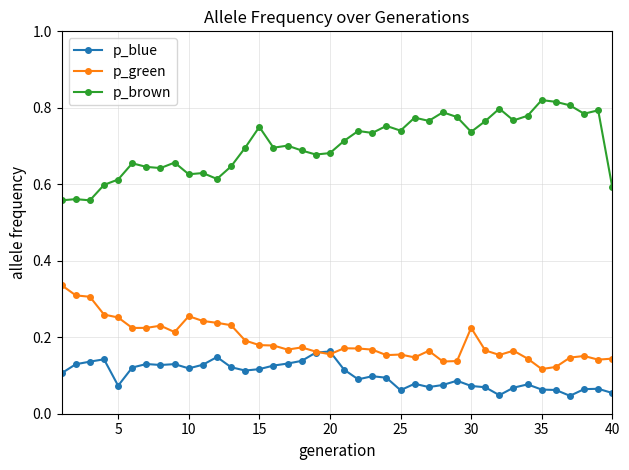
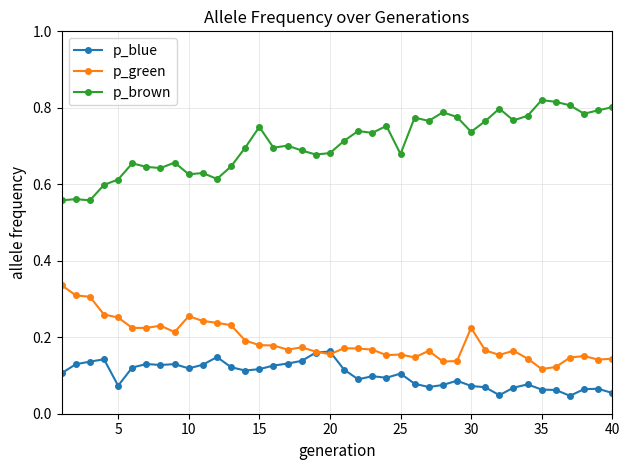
p_blue, 25: 0.06 -> 0.10
p_brown, 25: 0.74 -> 0.68
p_brown, 40: 0.59 -> 0.80
